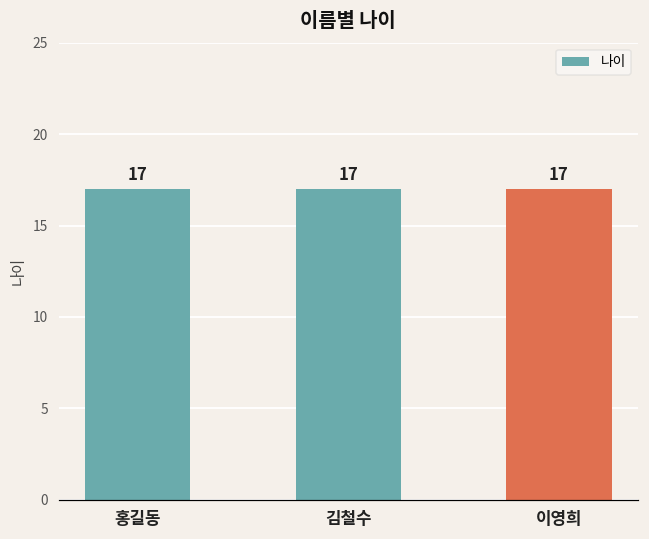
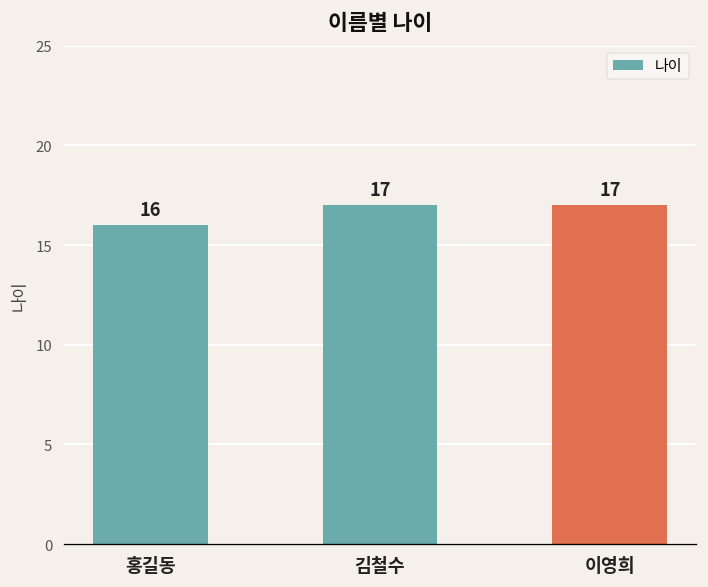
홍길동: 17 -> 16
